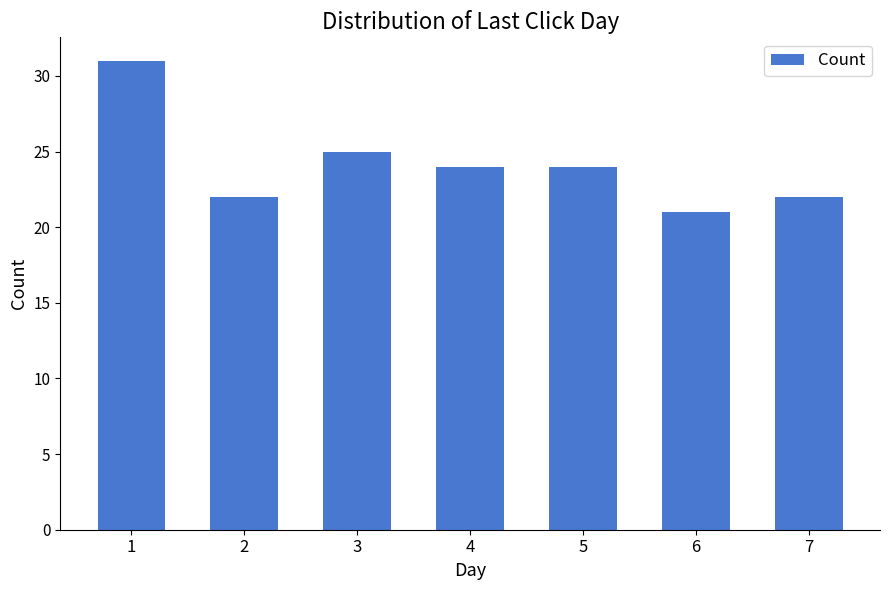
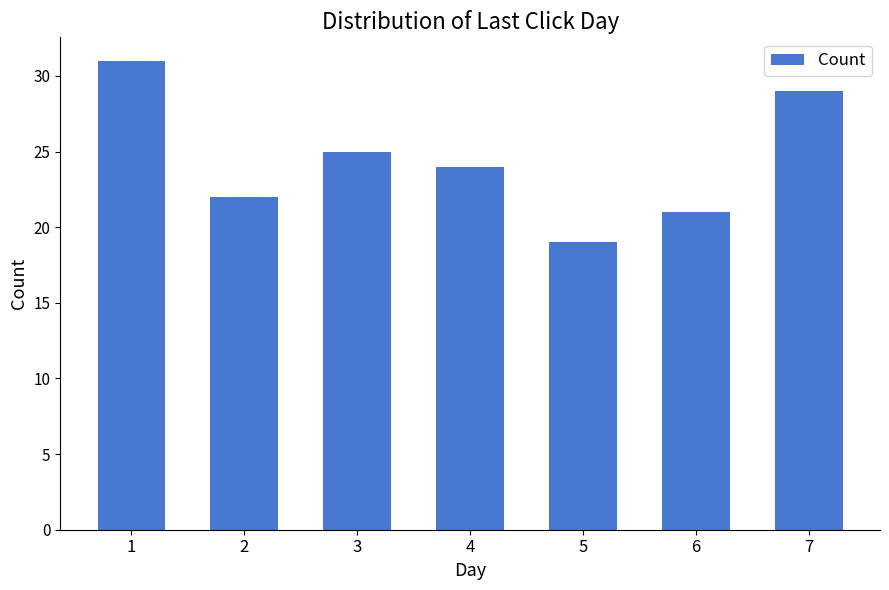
5: 24 -> 19
7: 22 -> 29
